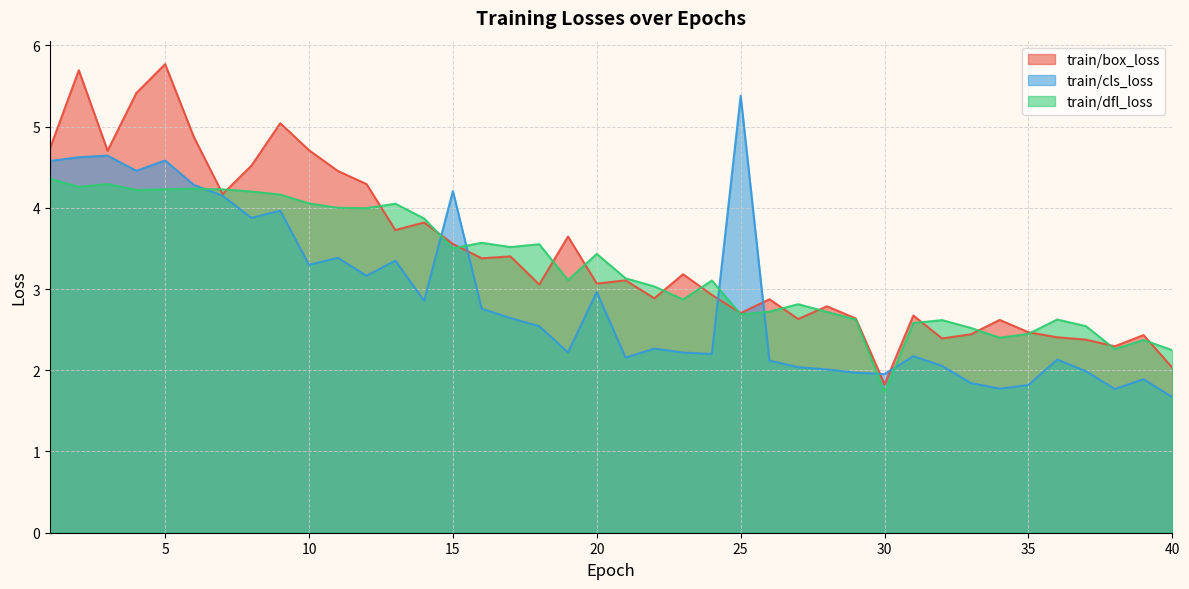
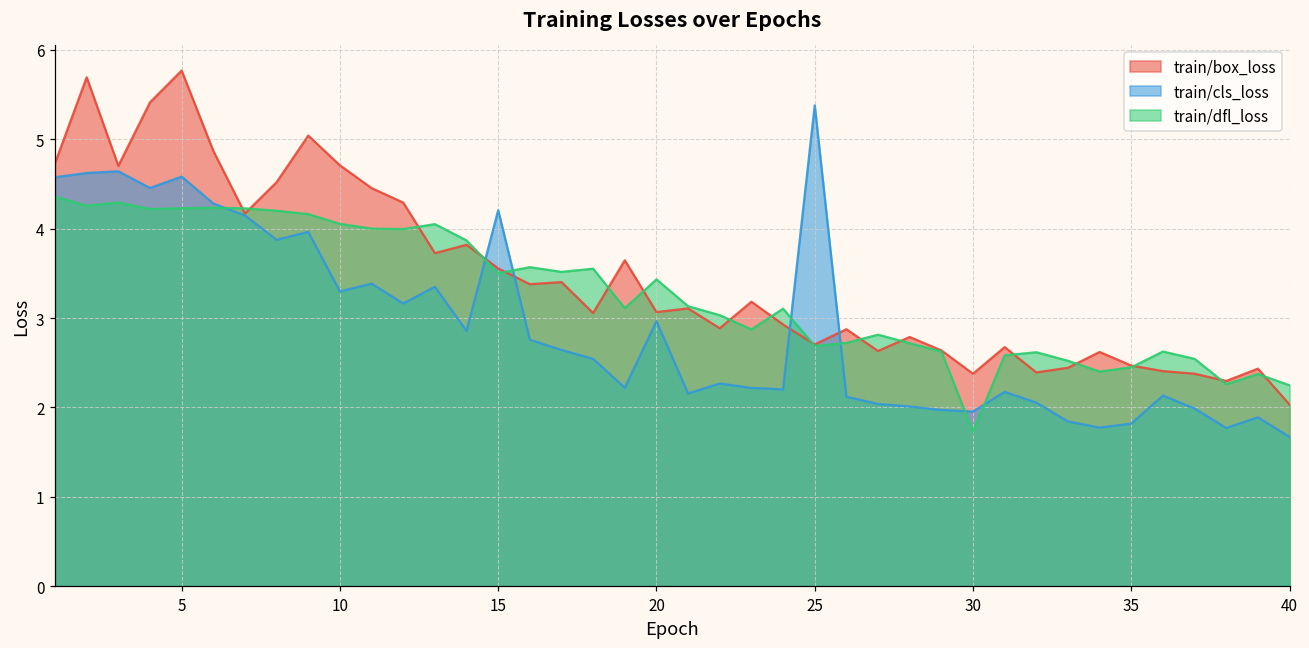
train/box_loss, 30: 1.8 -> 2.4
